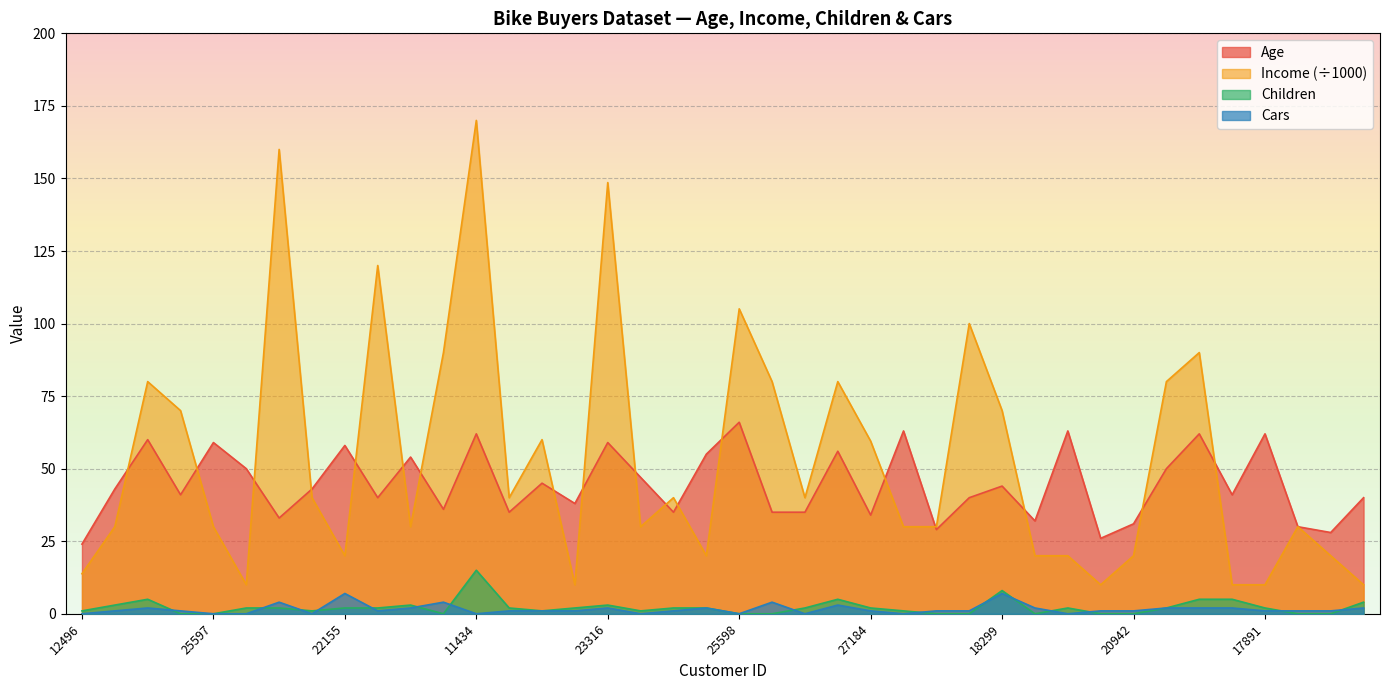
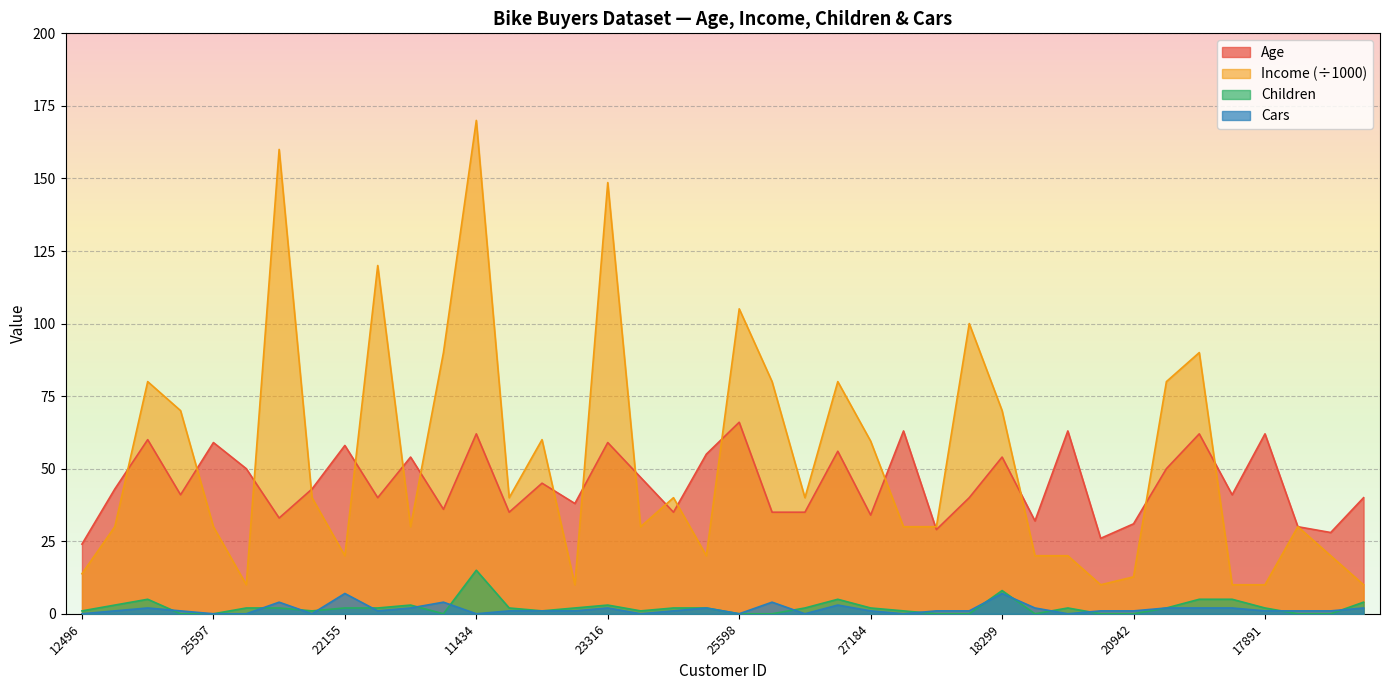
Age, 18299: 44 -> 54
Income (÷1000), 20942: 20 -> 13
